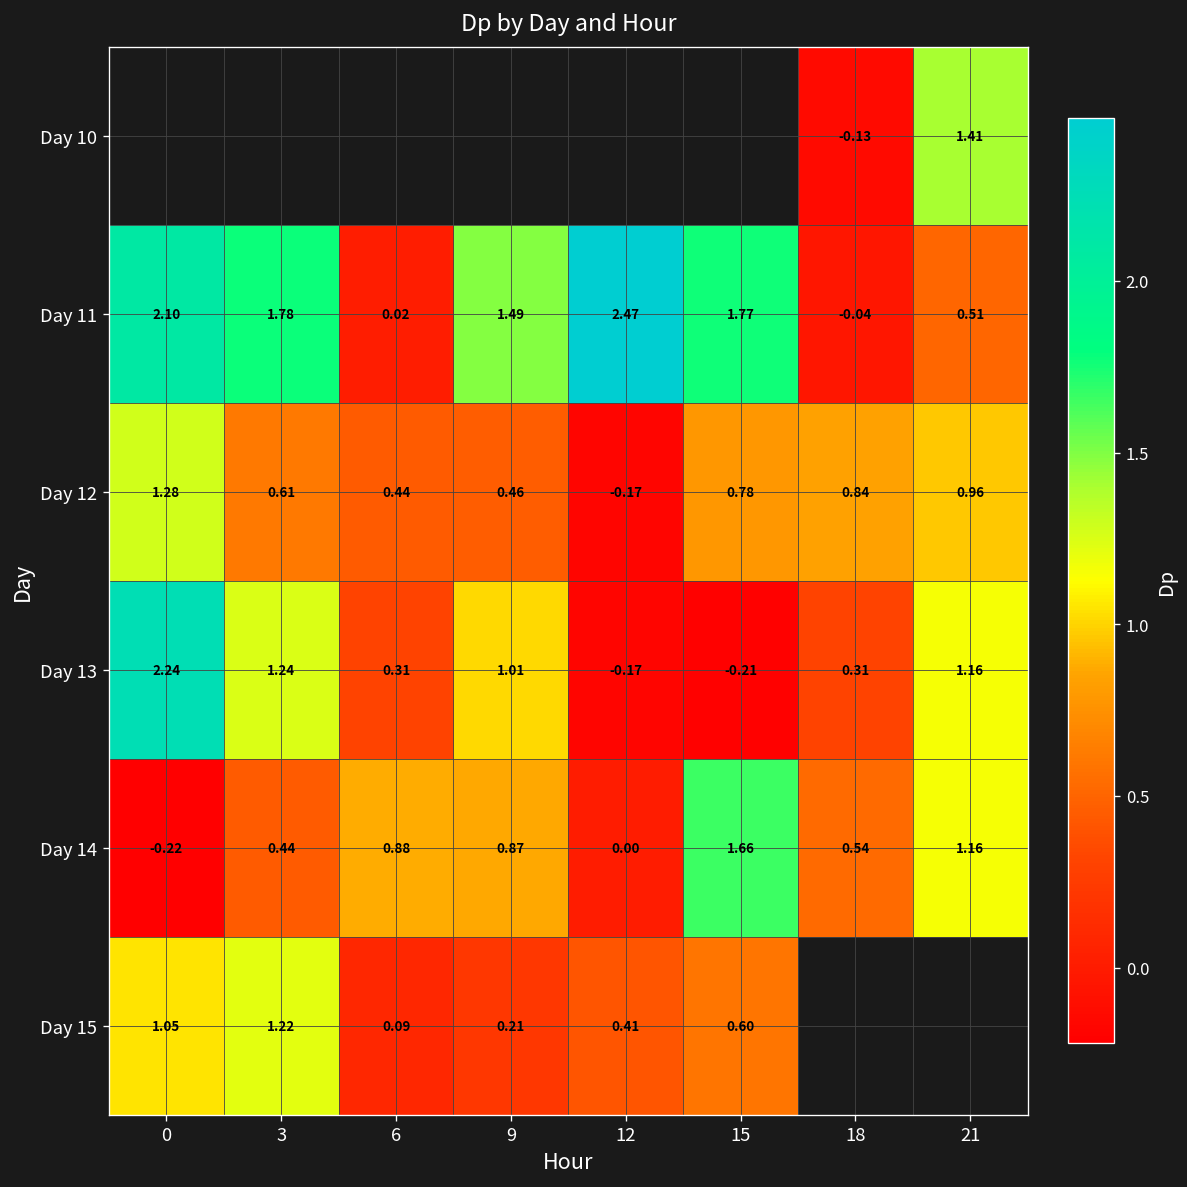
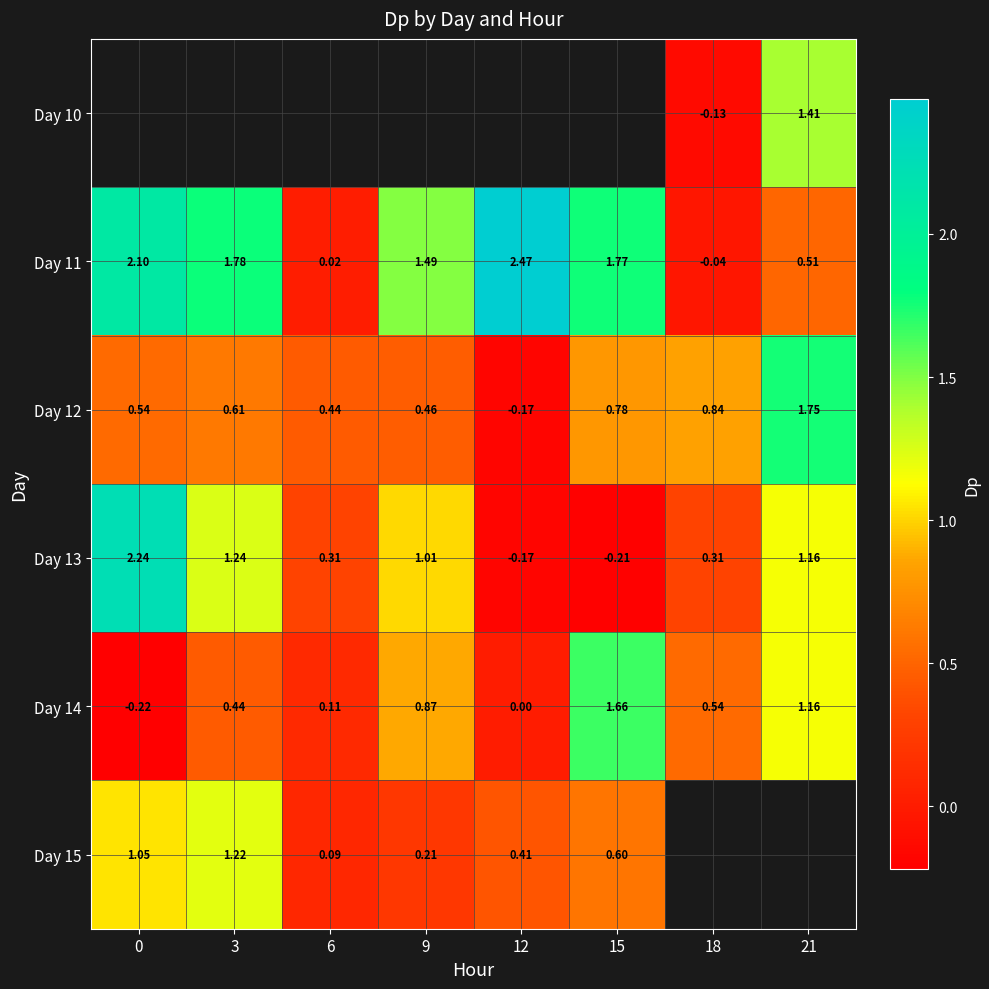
Day 12, 0: 1.28 -> 0.54
Day 12, 21: 0.96 -> 1.75
Day 14, 6: 0.88 -> 0.11
